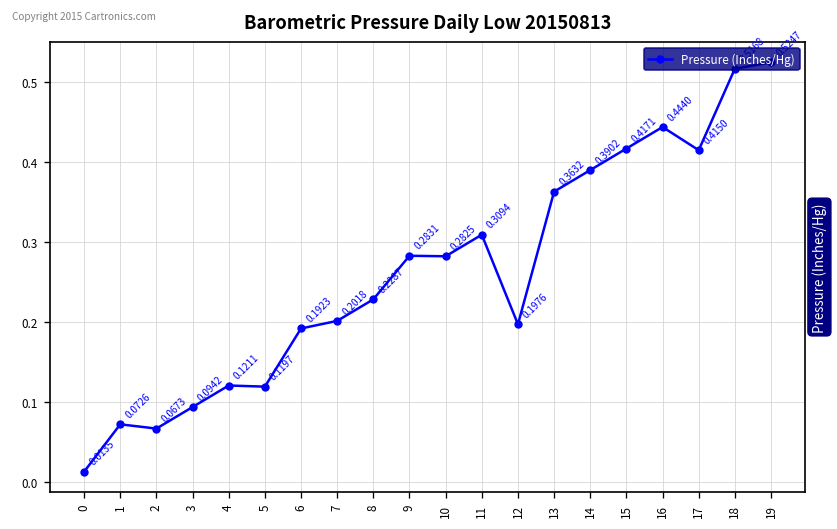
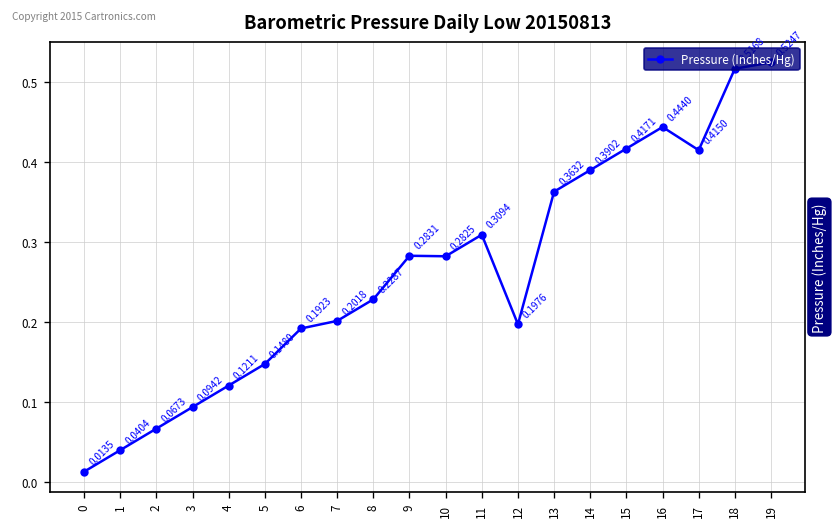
1: 0.0726 -> 0.0404
5: 0.1197 -> 0.1480
